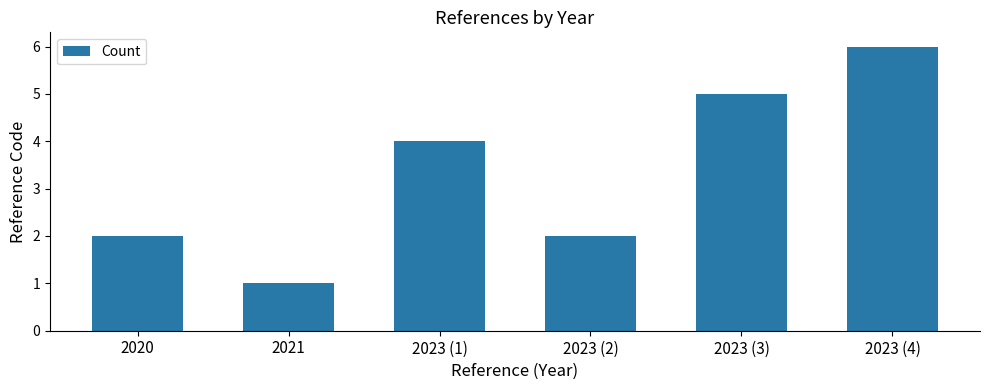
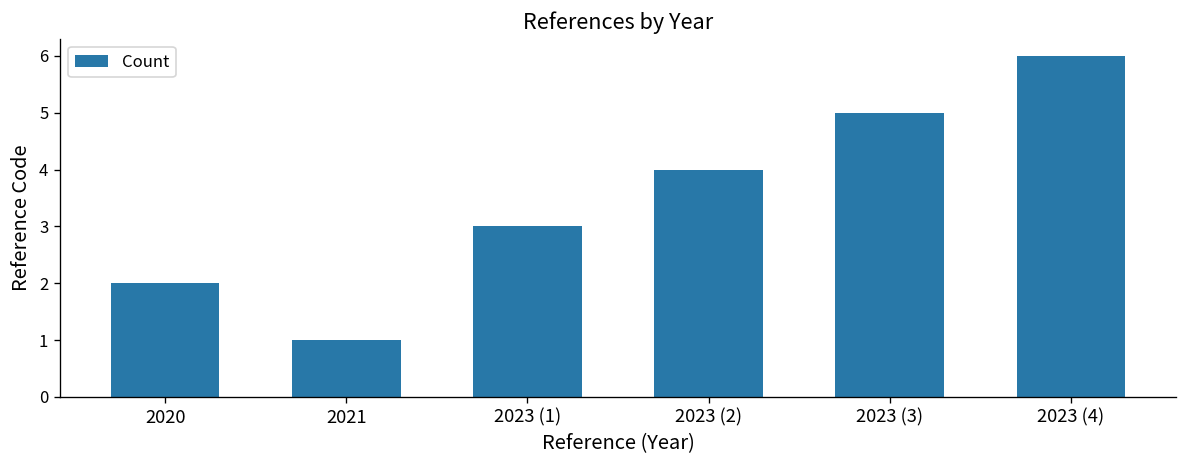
2023 (1): 4 -> 3
2023 (2): 2 -> 4
